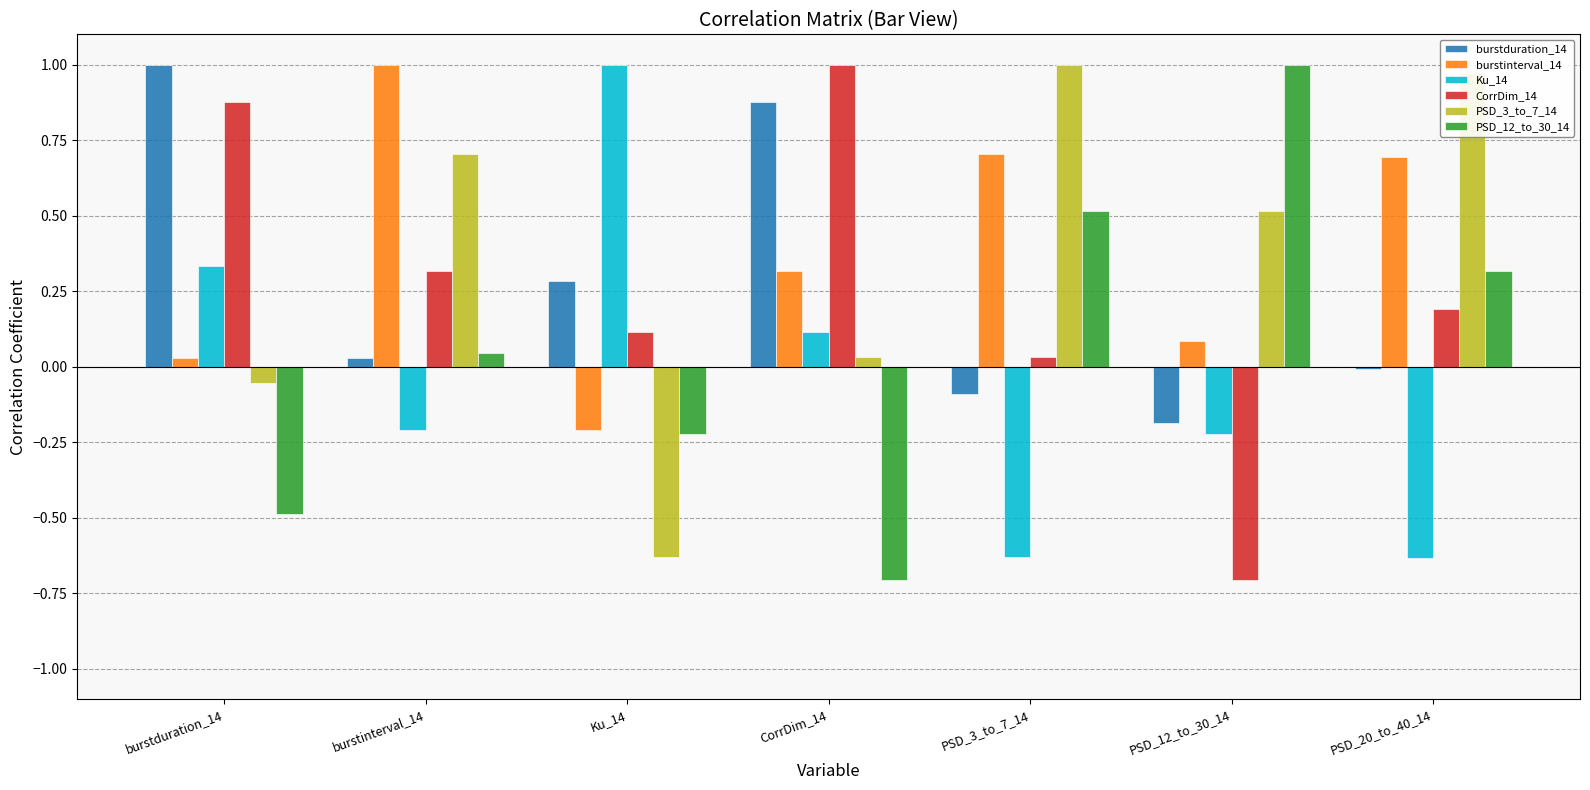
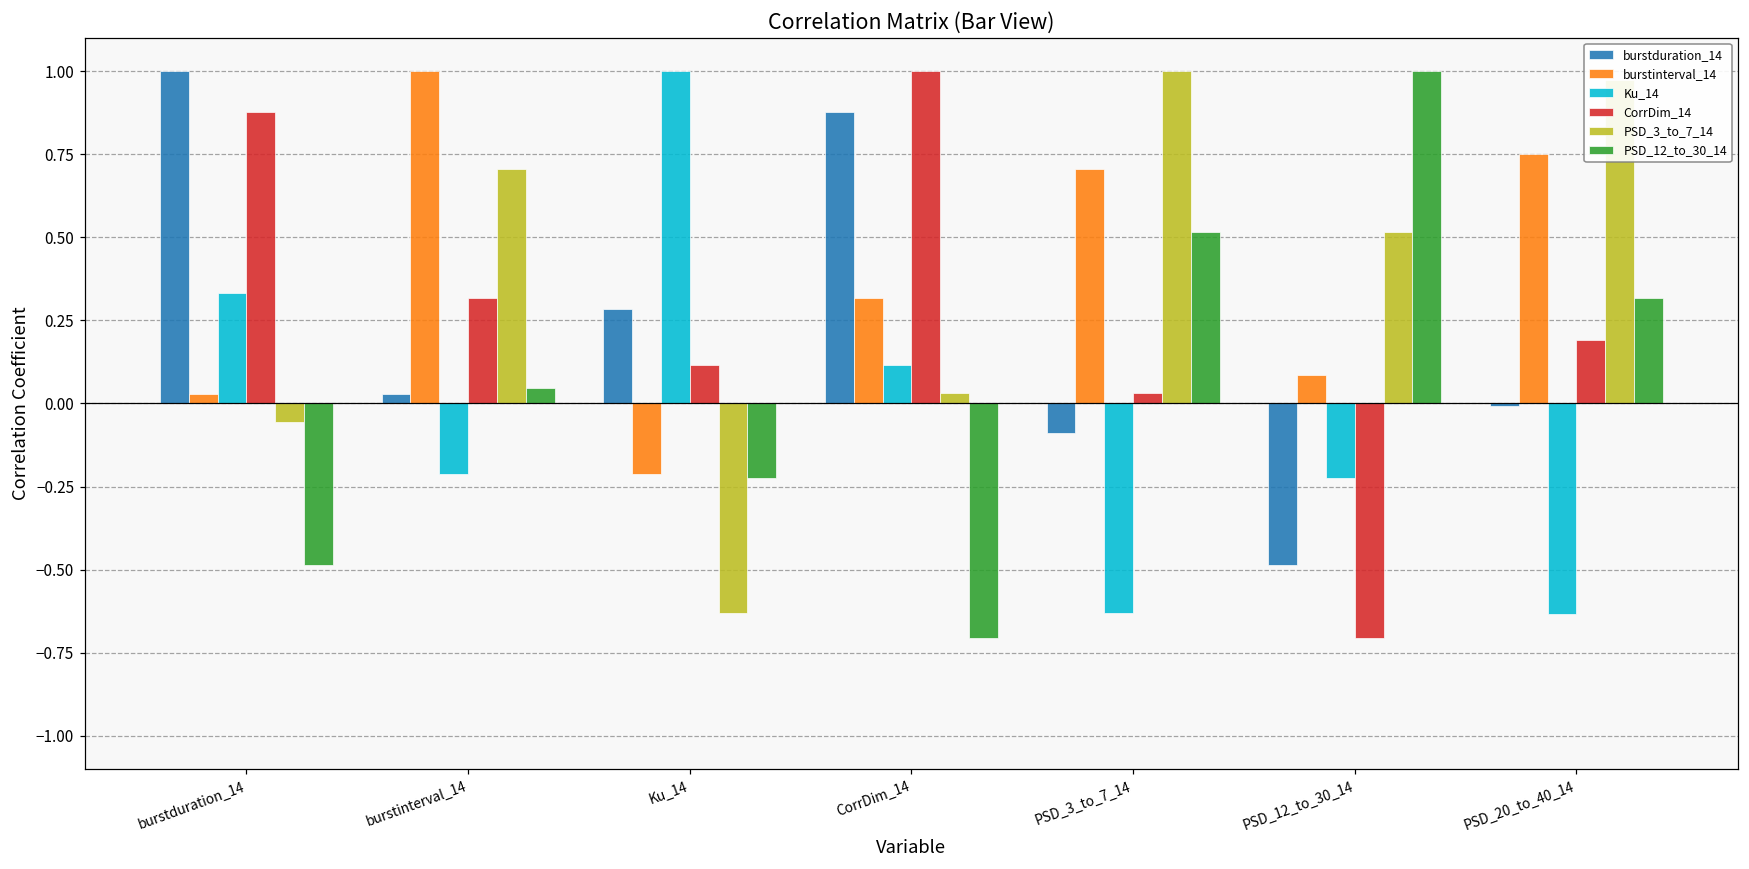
burstduration_14, PSD_12_to_30_14: -0.19 -> -0.49
burstinterval_14, PSD_20_to_40_14: 0.69 -> 0.75
